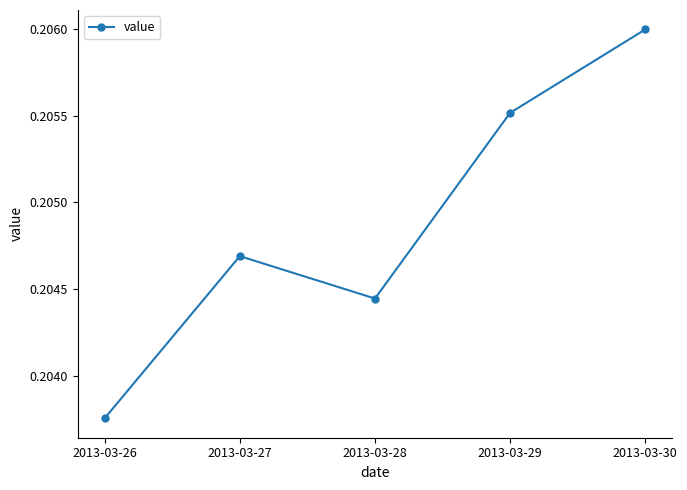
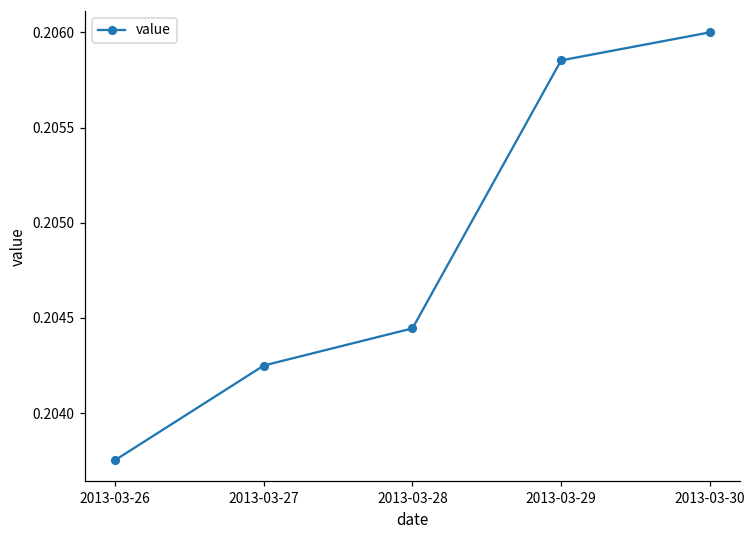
2013-03-27: 0.20469 -> 0.20425
2013-03-29: 0.20552 -> 0.20585
